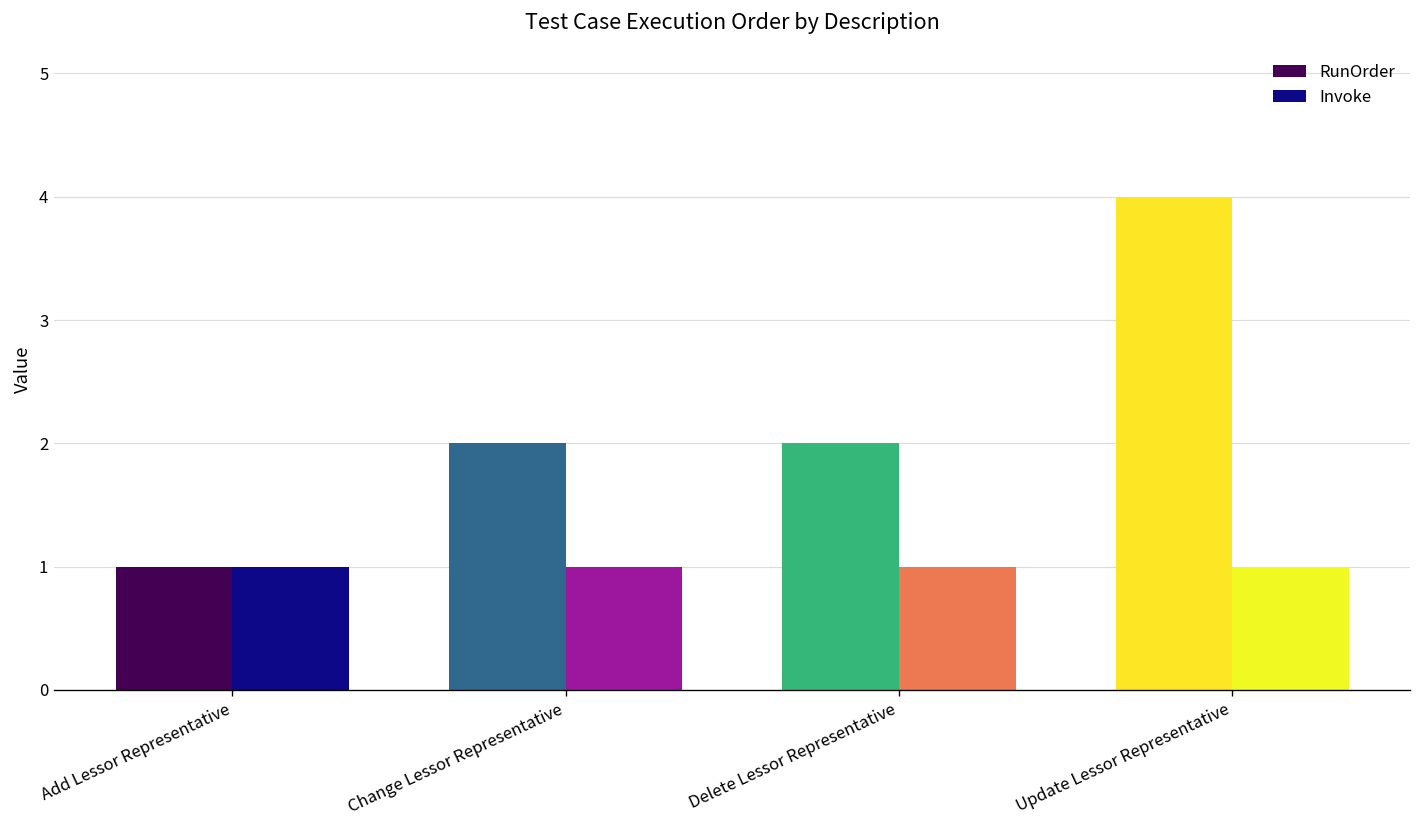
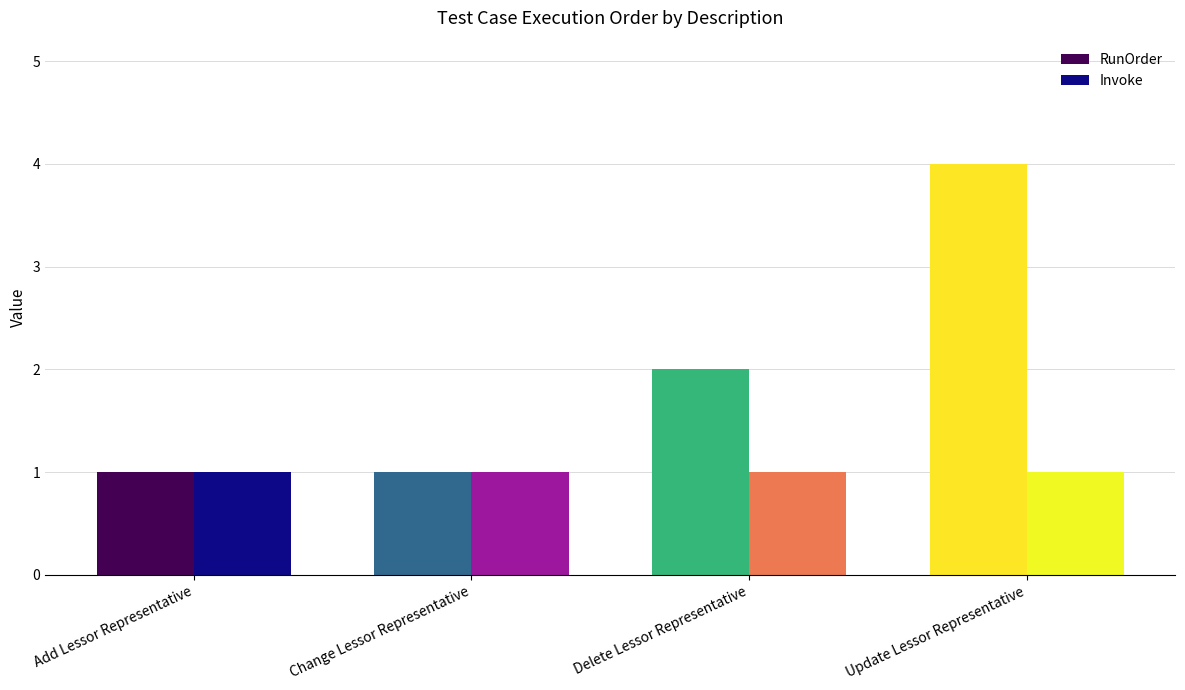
RunOrder, Change Lessor Representative: 2 -> 1
